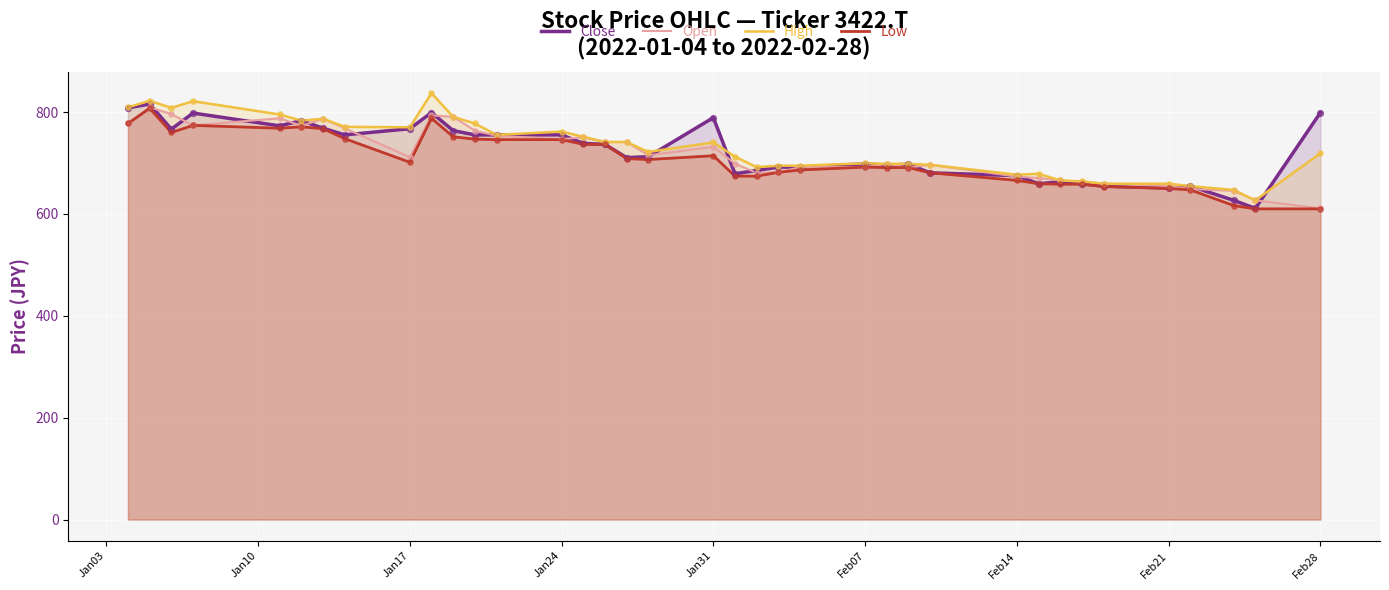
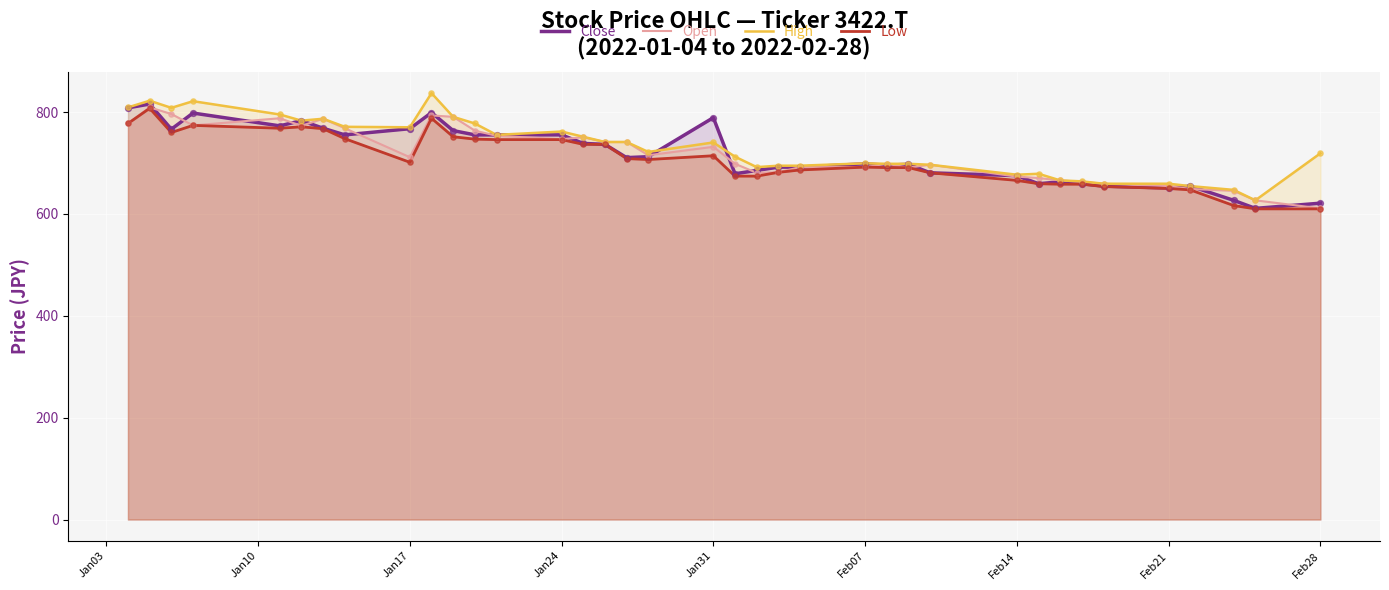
Close, Feb28: 800 -> 620
